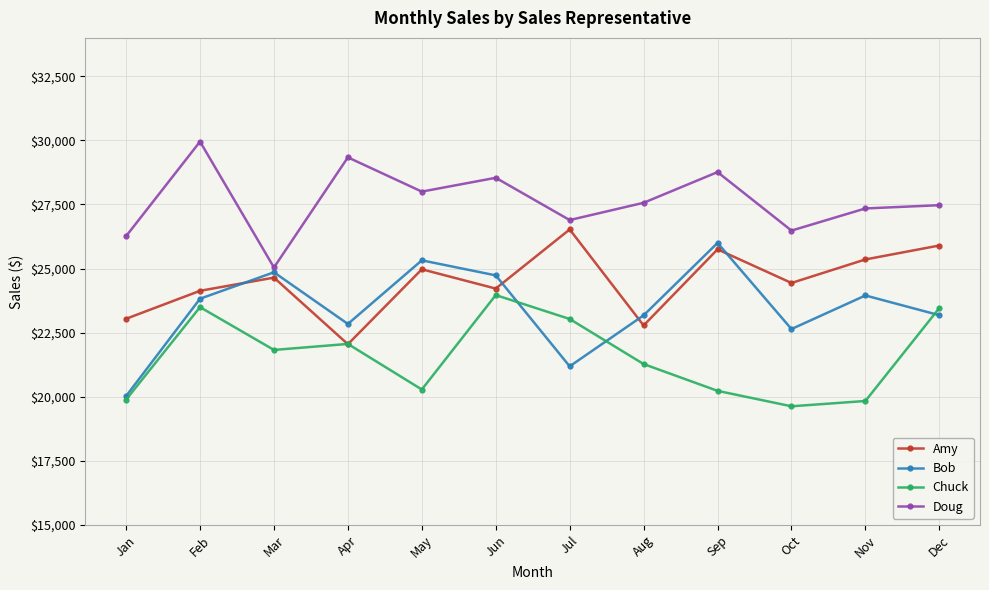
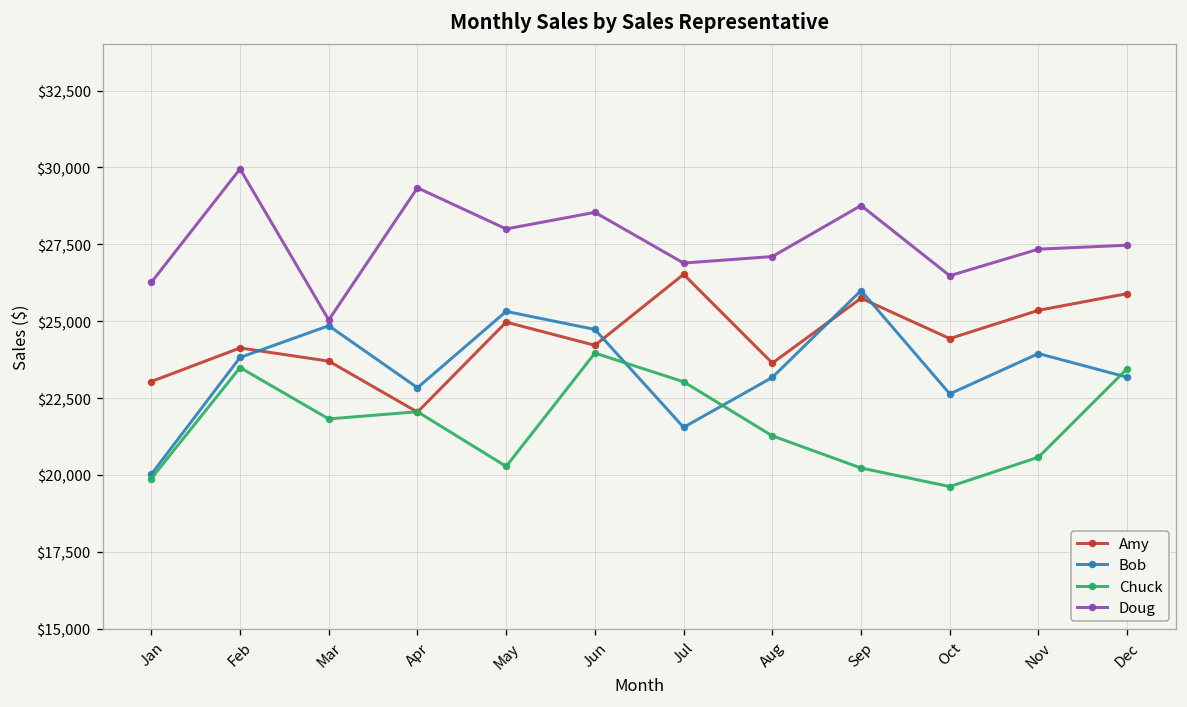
Amy, Mar: $24,600 -> $23,700
Bob, Jul: $21,200 -> $21,600
Amy, Aug: $22,800 -> $23,600
Doug, Aug: $27,600 -> $27,100
Chuck, Nov: $19,800 -> $20,600
